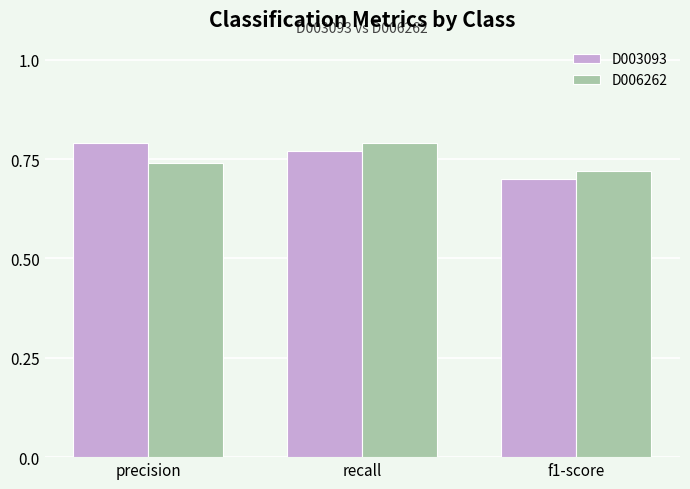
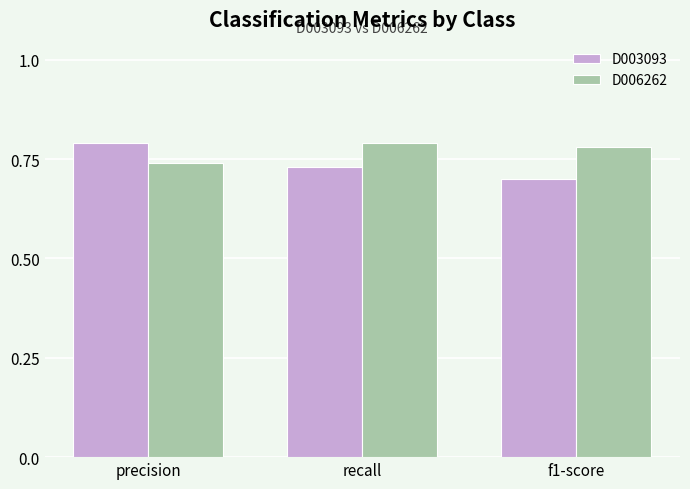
D003093, recall: 0.77 -> 0.73
D006262, f1-score: 0.72 -> 0.78
